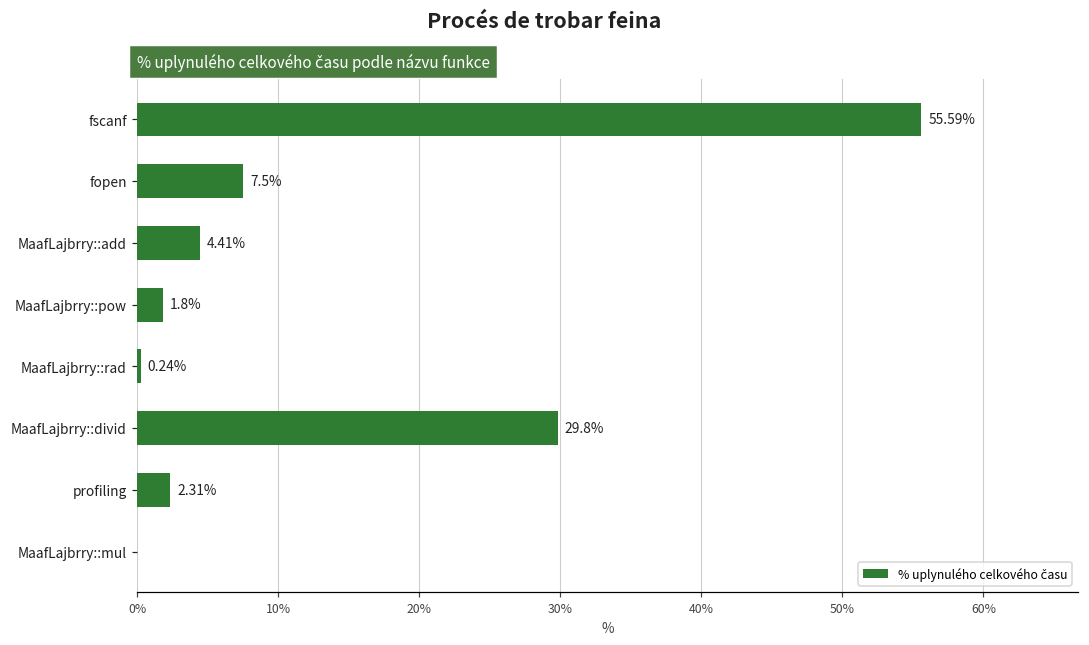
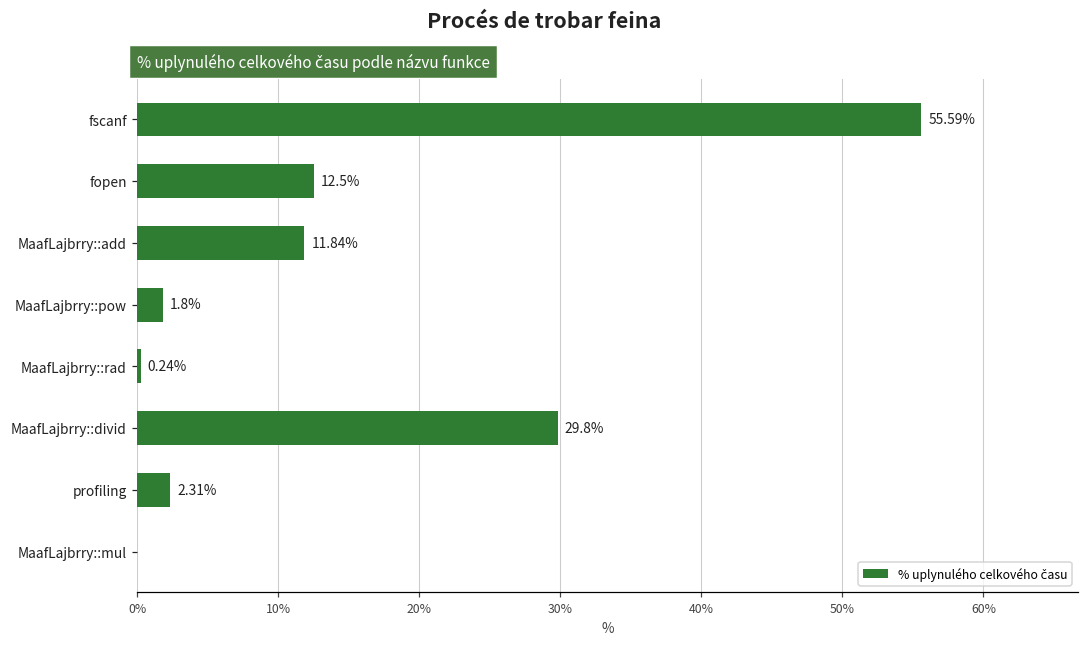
fopen: 7.5% -> 12.5%
MaafLajbrry::add: 4.41% -> 11.84%
